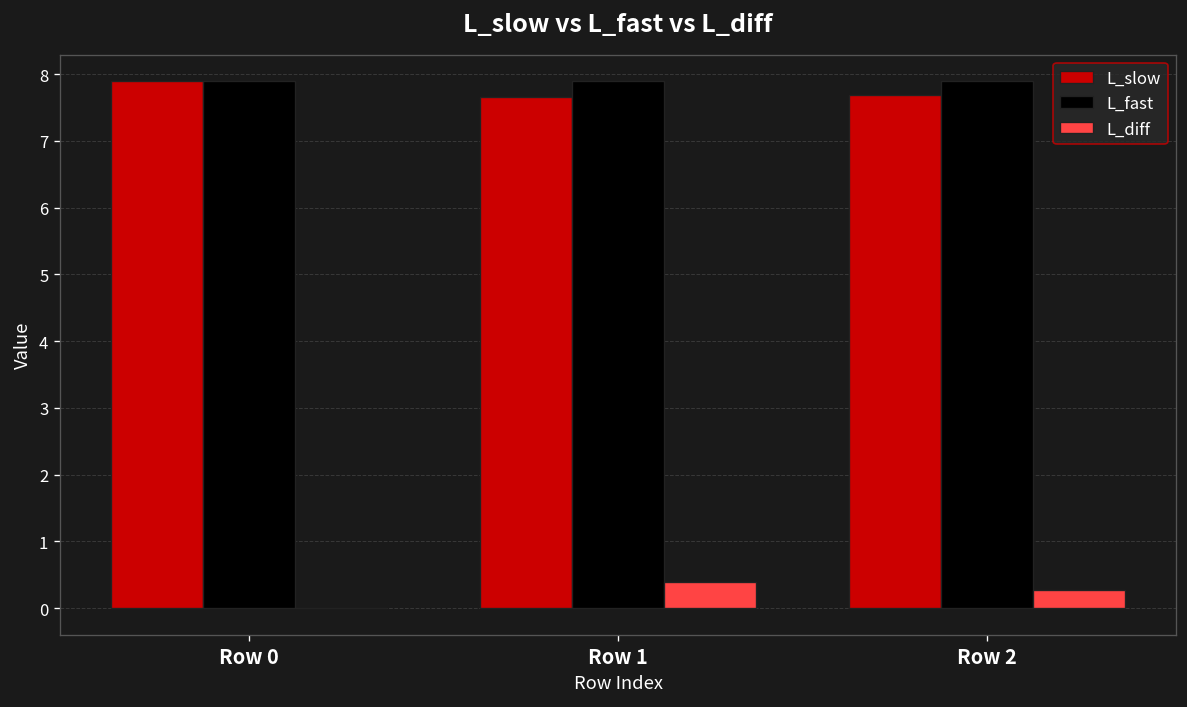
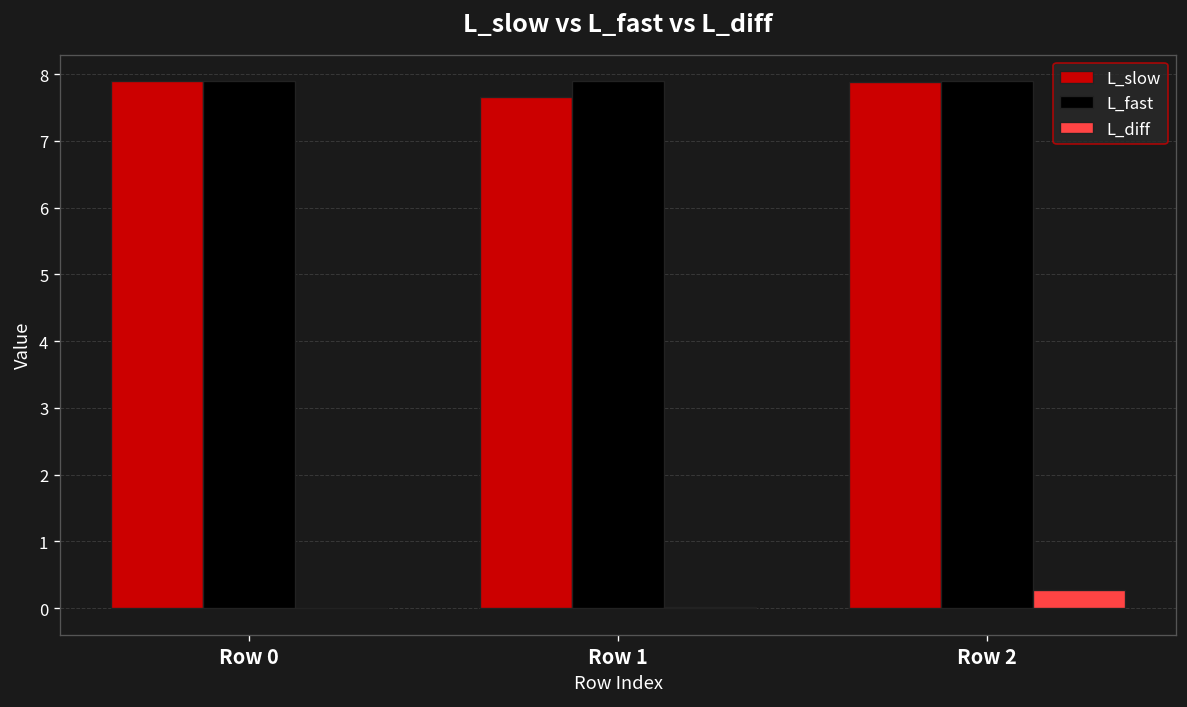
L_diff, Row 1: 0.4 -> 0.0
L_slow, Row 2: 7.7 -> 7.9
